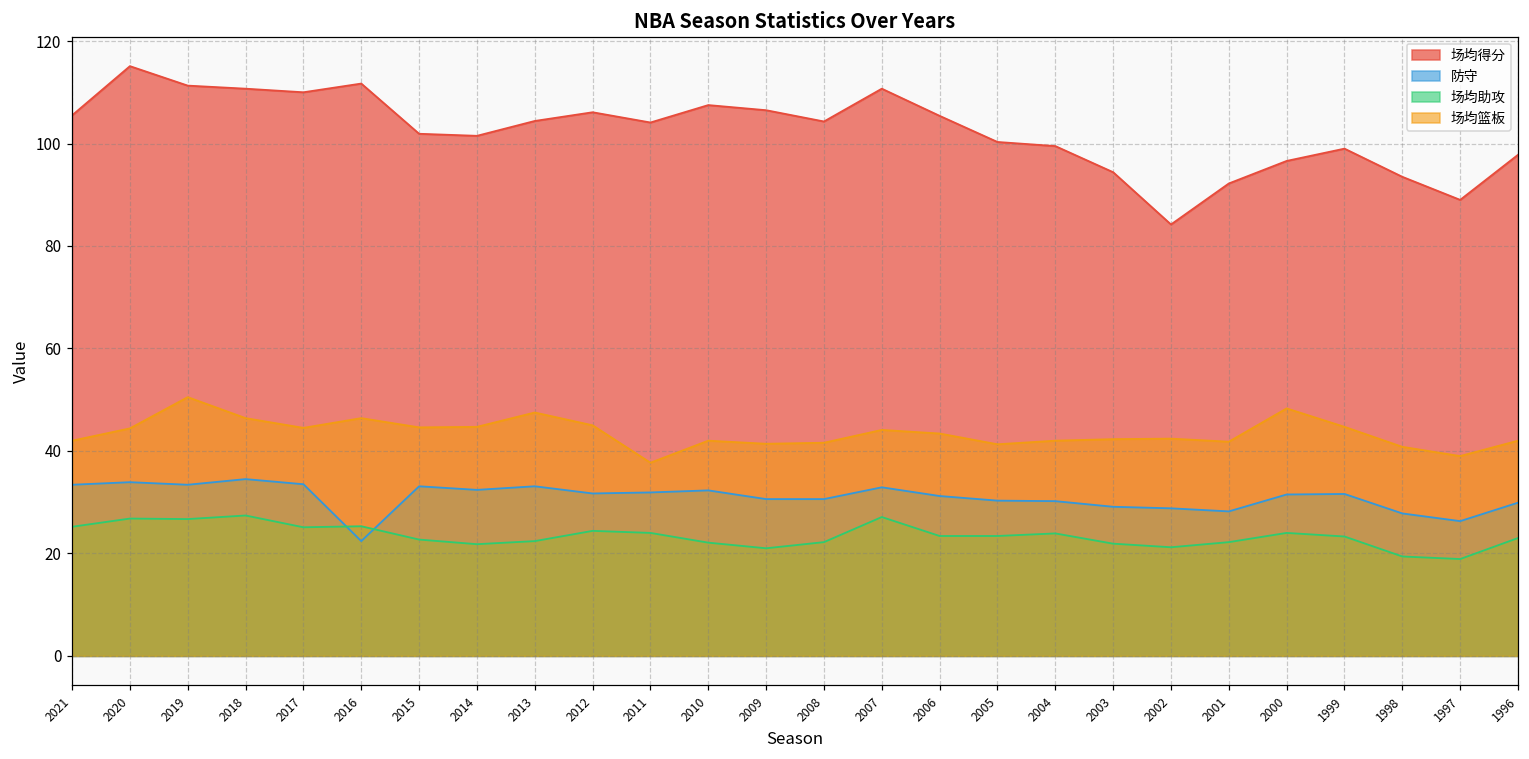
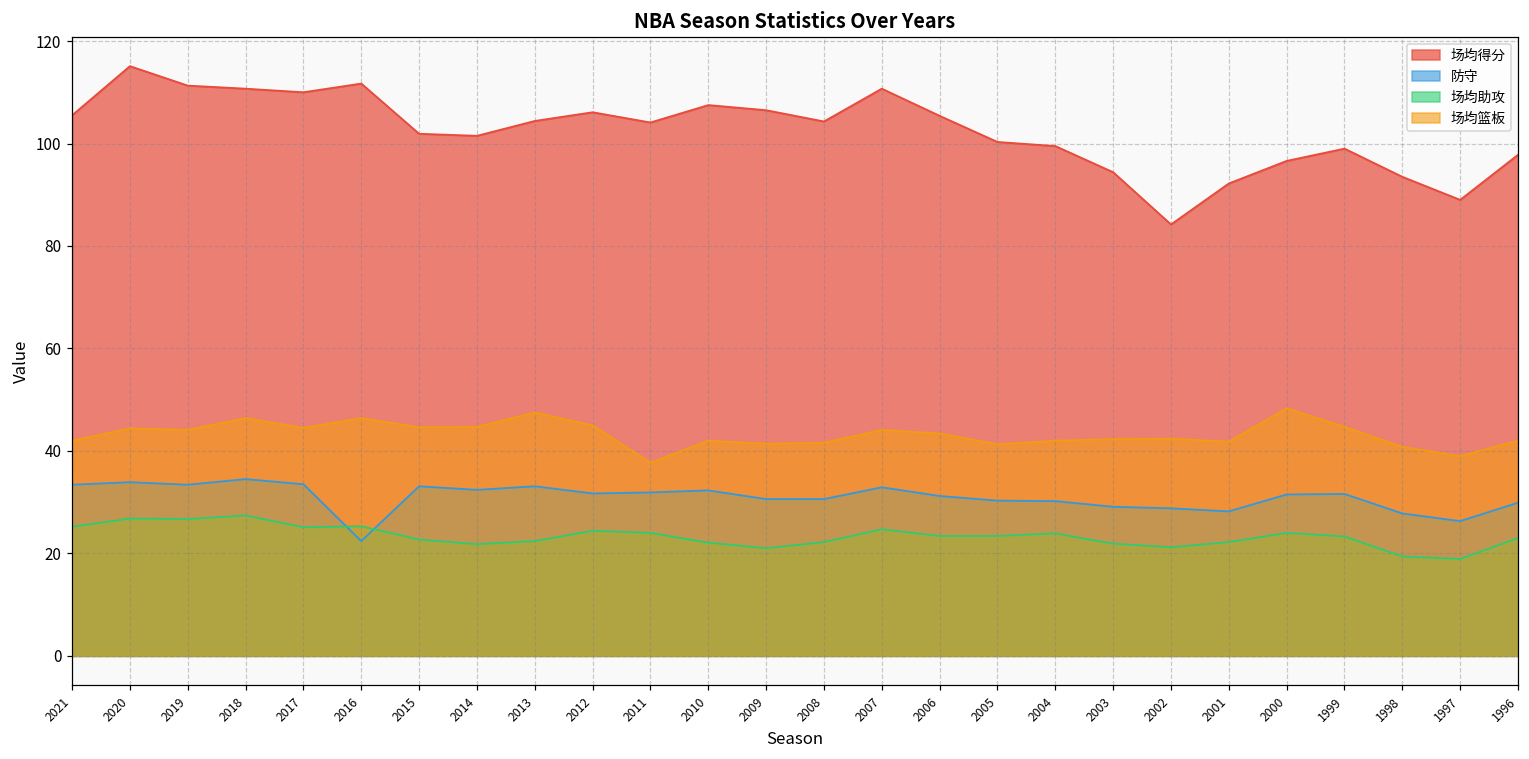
场均篮板, 2019: 51 -> 44
场均助攻, 2007: 27 -> 25
